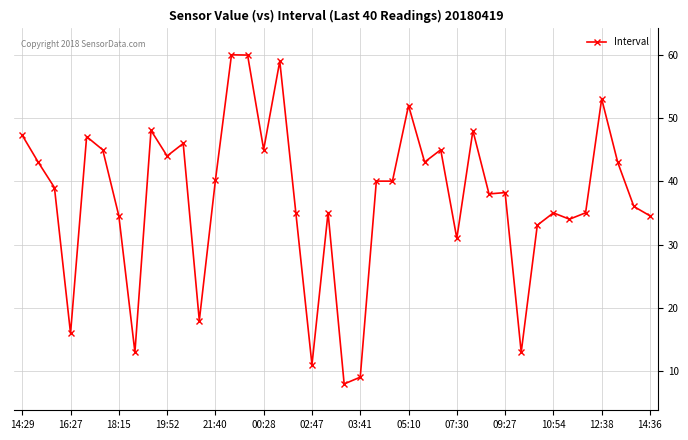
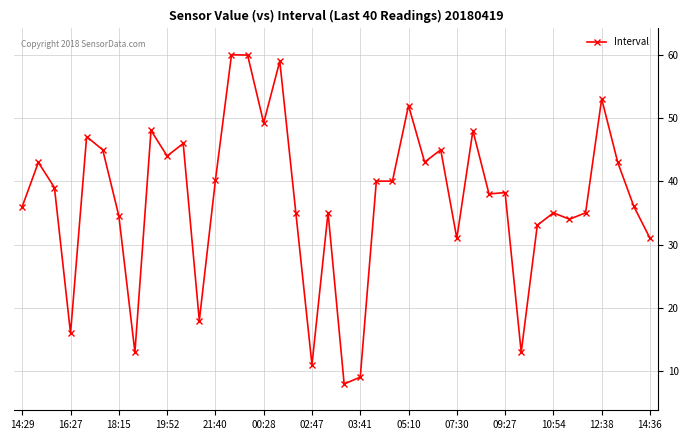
14:29: 47 -> 36
00:28: 45 -> 49
14:36: 35 -> 31
